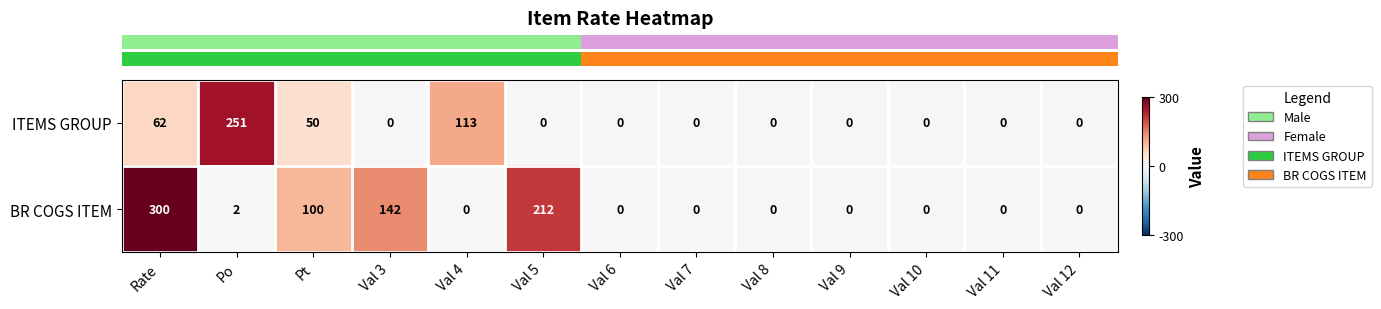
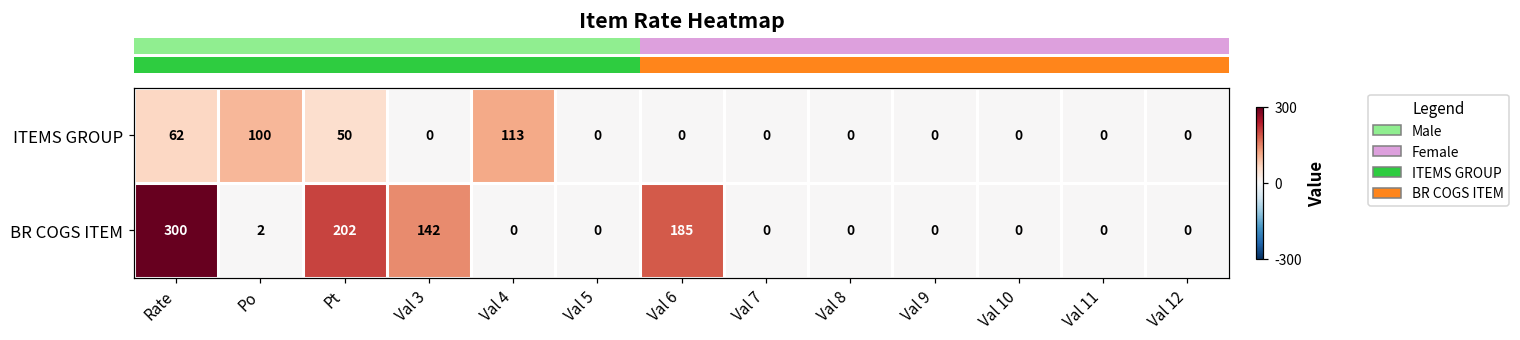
ITEMS GROUP, Po: 251 -> 100
BR COGS ITEM, Pt: 100 -> 202
BR COGS ITEM, Val 5: 212 -> 0
BR COGS ITEM, Val 6: 0 -> 185
